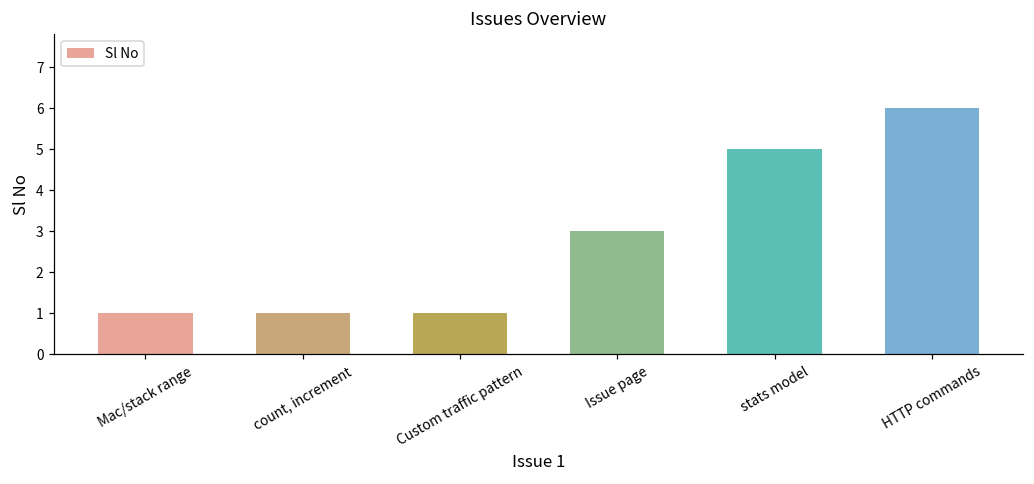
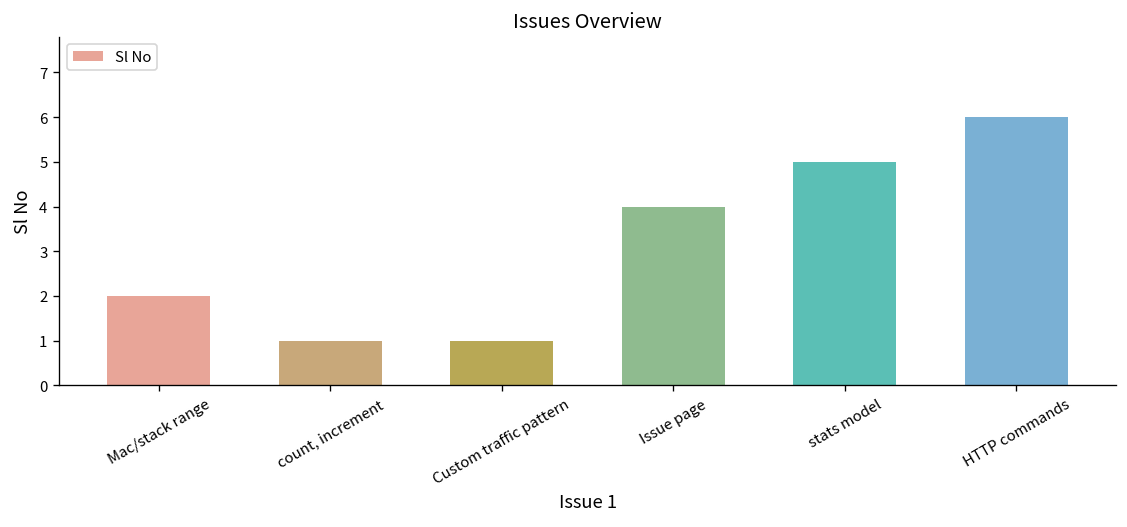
Mac/stack range: 1 -> 2
Issue page: 3 -> 4
